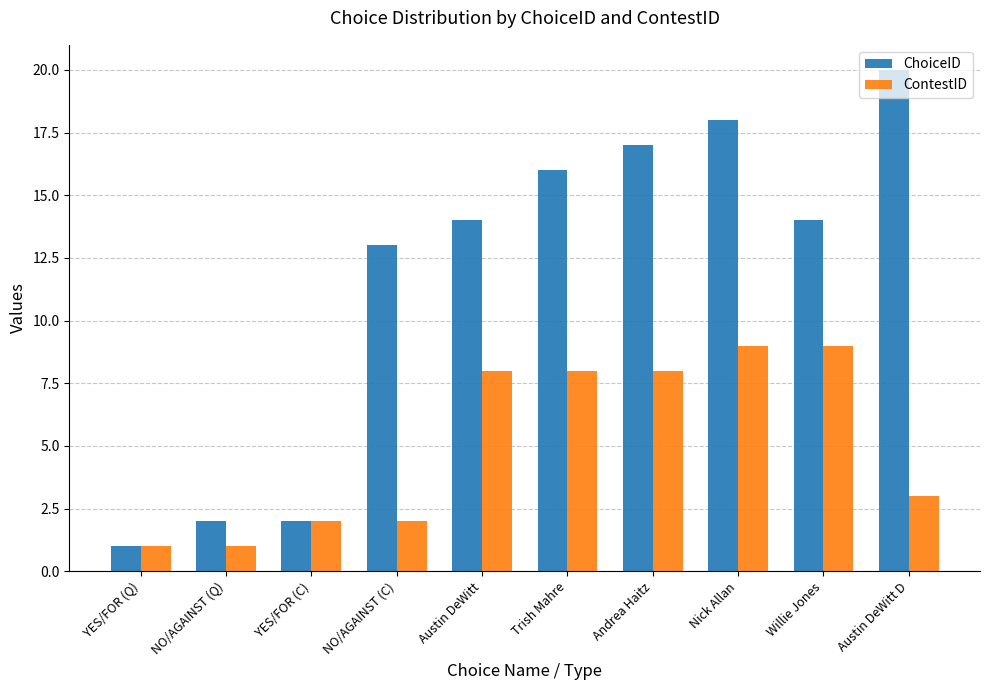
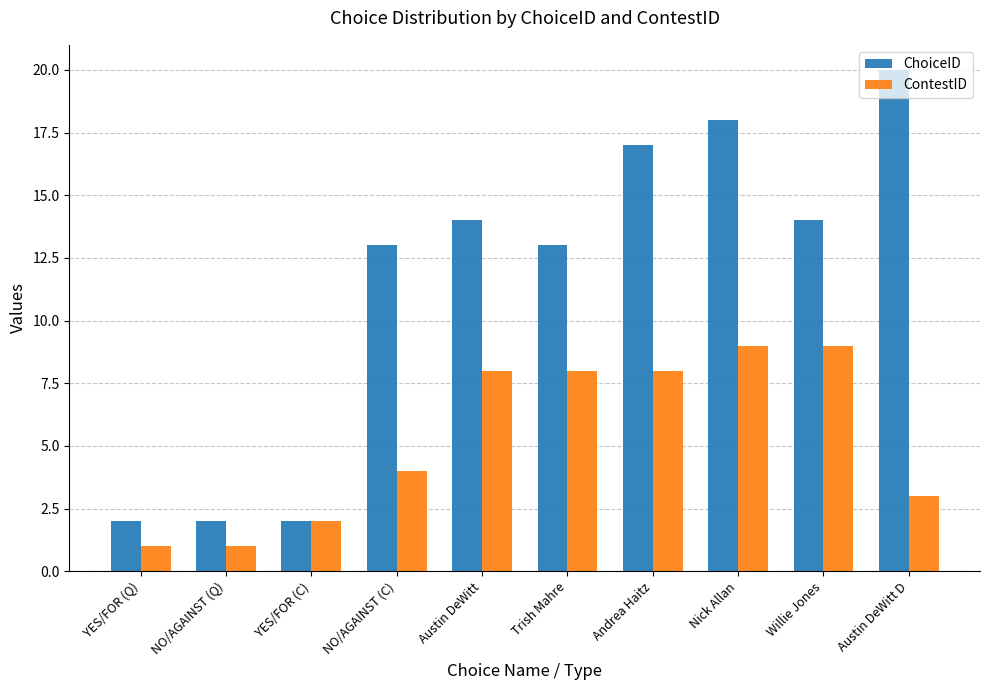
ChoiceID, YES/FOR (Q): 1 -> 2
ContestID, NO/AGAINST (C): 2 -> 4
ChoiceID, Trish Mahre: 16 -> 13
